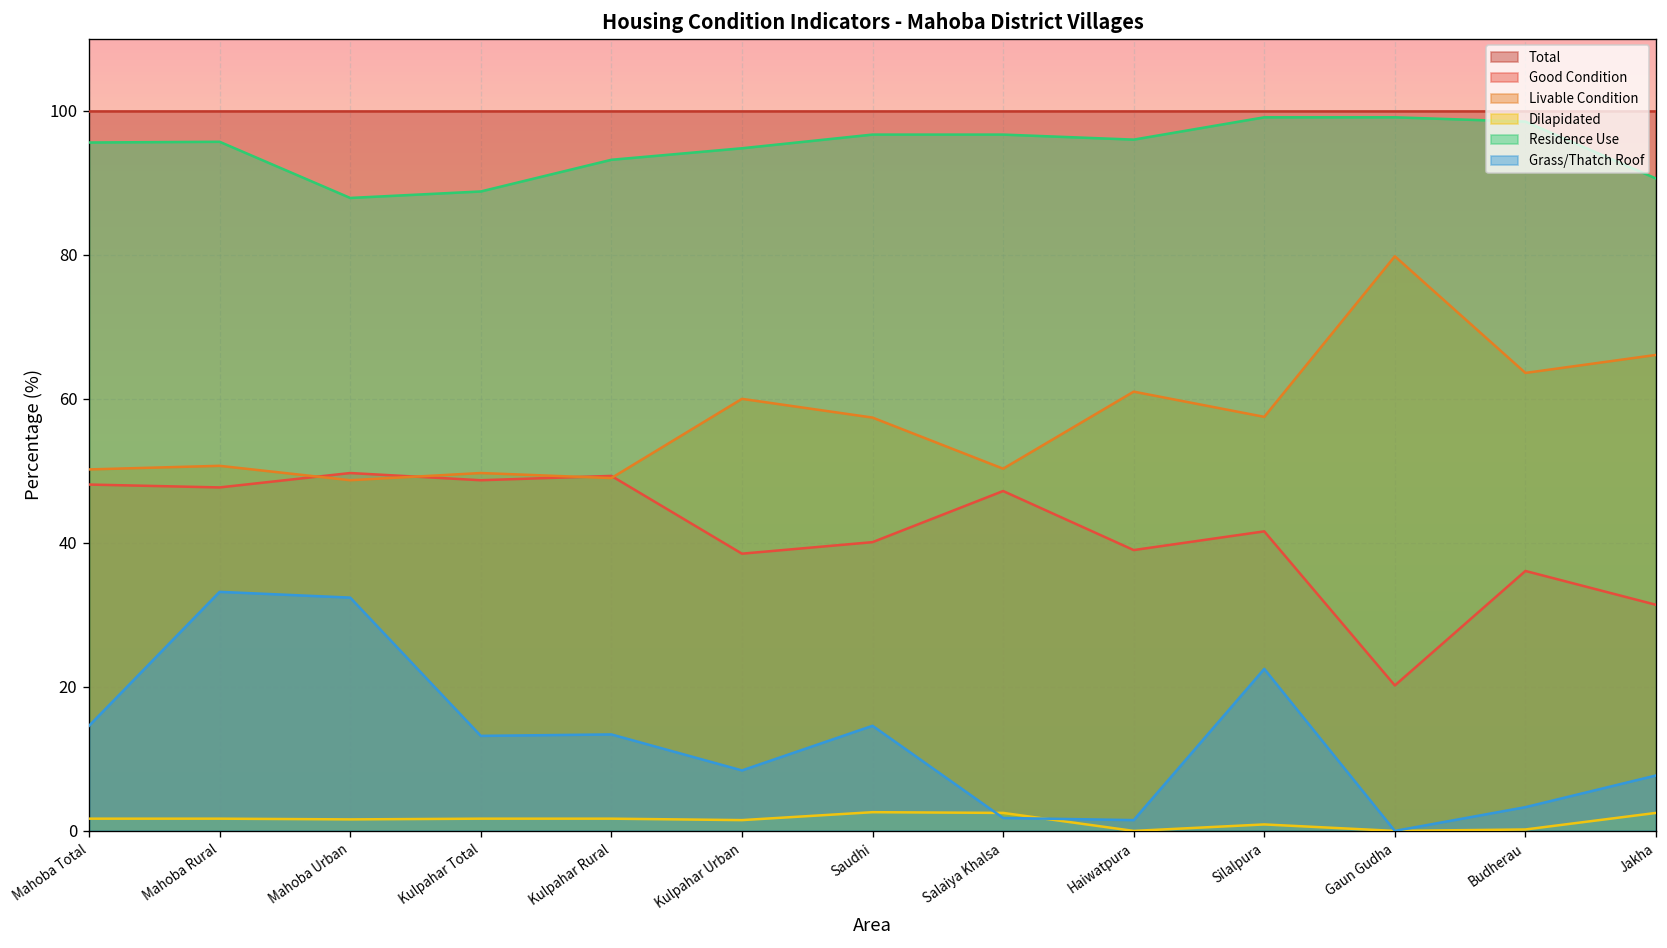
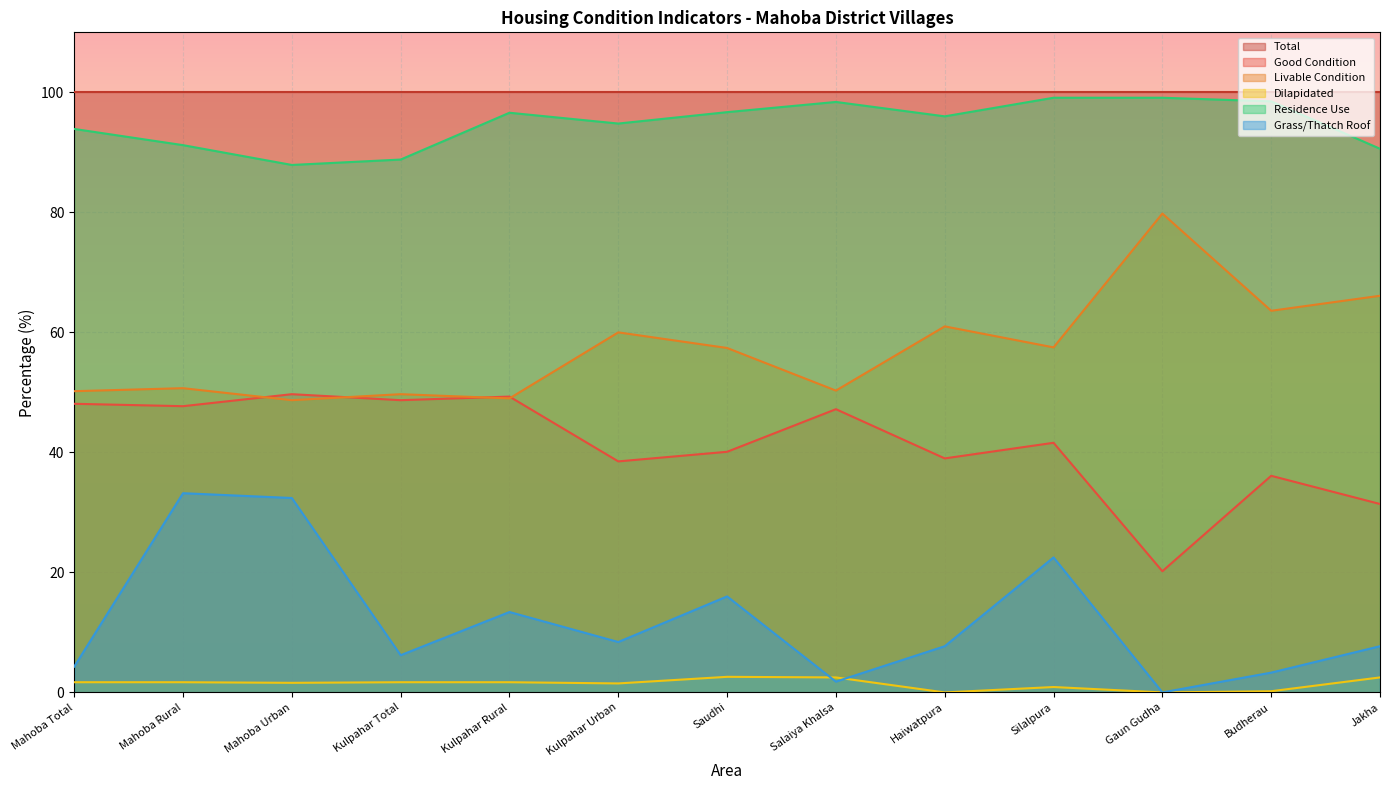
Residence Use, Mahoba Total: 96 -> 94
Grass/Thatch Roof, Mahoba Total: 15 -> 4
Residence Use, Mahoba Rural: 96 -> 91
Grass/Thatch Roof, Kulpahar Total: 13 -> 6
Residence Use, Kulpahar Rural: 93 -> 97
Grass/Thatch Roof, Saudhi: 15 -> 16
Residence Use, Salaiya Khalsa: 97 -> 98
Grass/Thatch Roof, Haiwatpura: 2 -> 8
